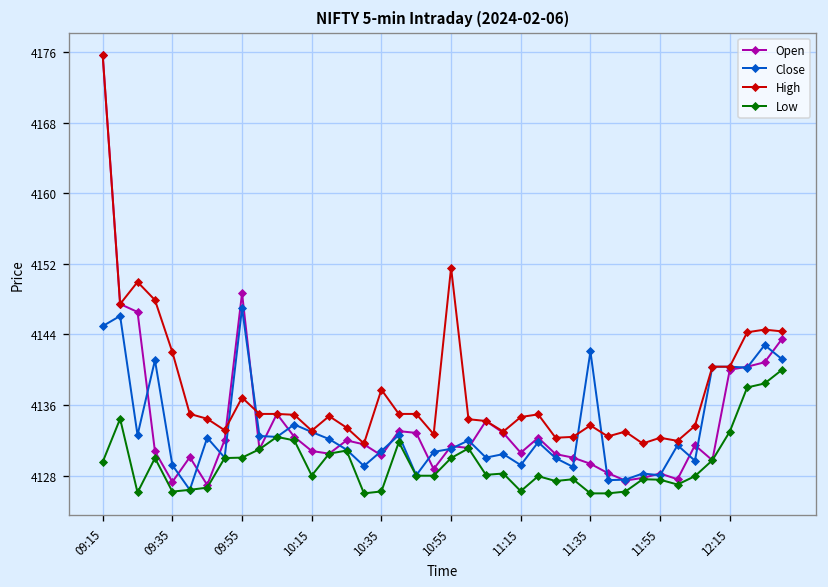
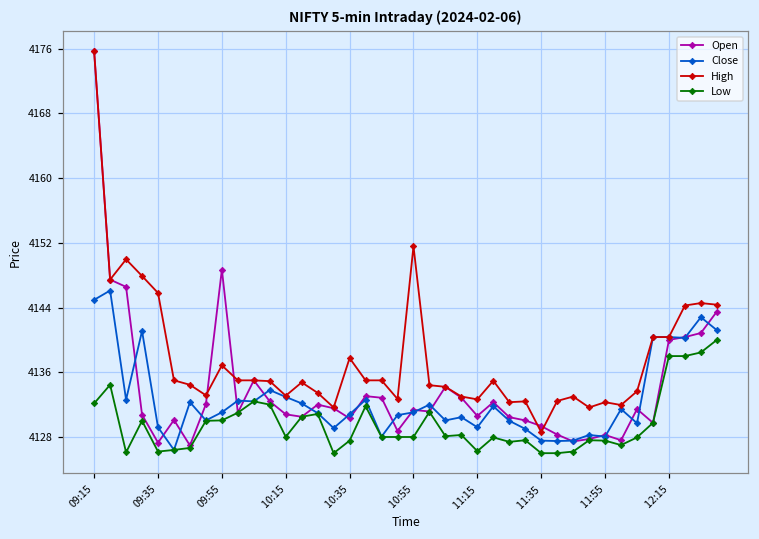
Low, 09:15: 4130 -> 4132
High, 09:35: 4142 -> 4146
Close, 09:55: 4147 -> 4131
Low, 10:35: 4126 -> 4128
Low, 10:55: 4130 -> 4128
High, 11:15: 4135 -> 4133
Close, 11:35: 4142 -> 4128
High, 11:35: 4134 -> 4129
Low, 12:15: 4133 -> 4138
